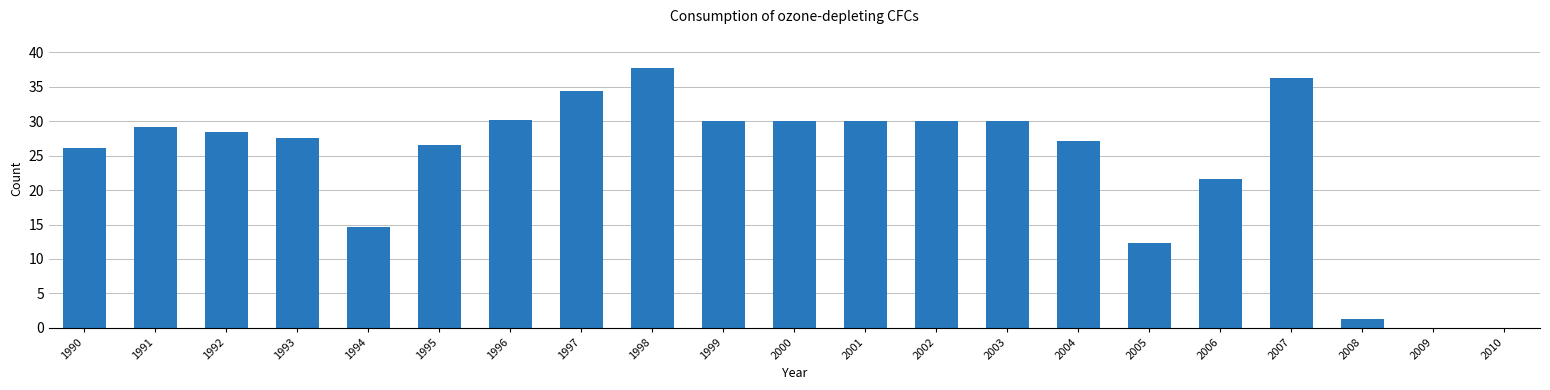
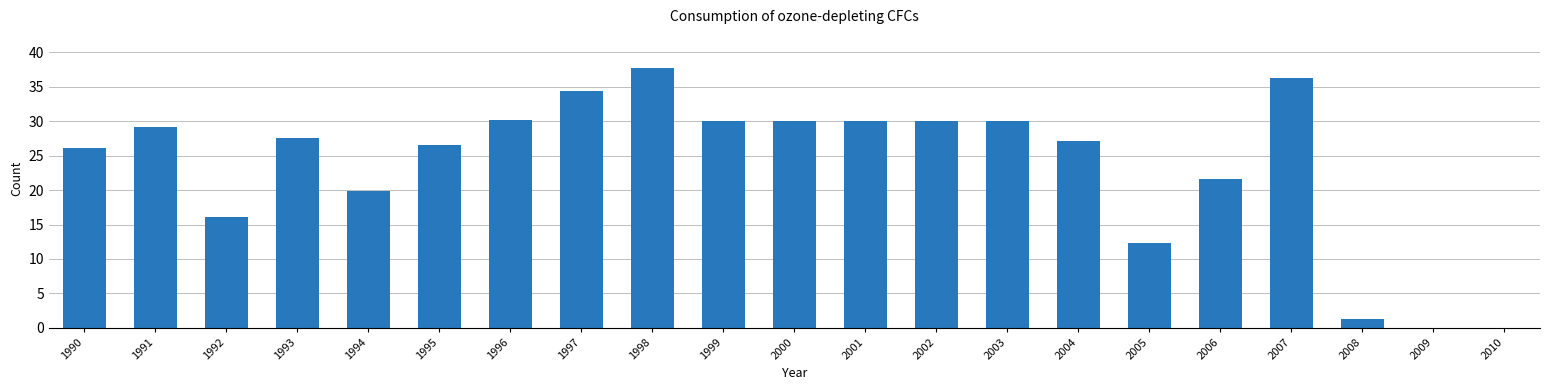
1992: 29 -> 16
1994: 15 -> 20
